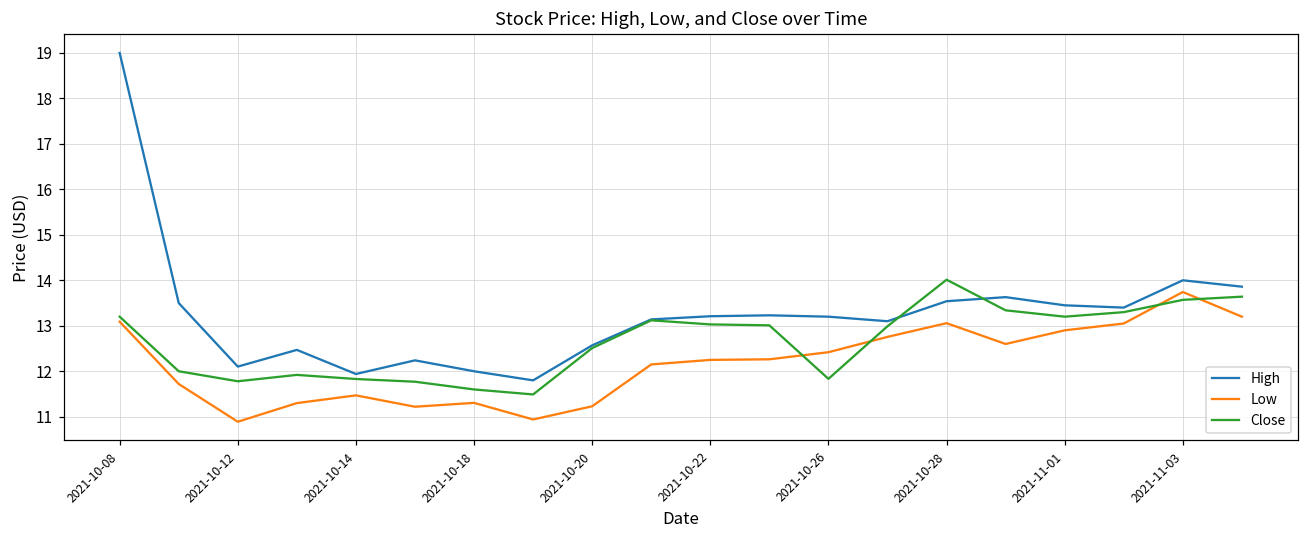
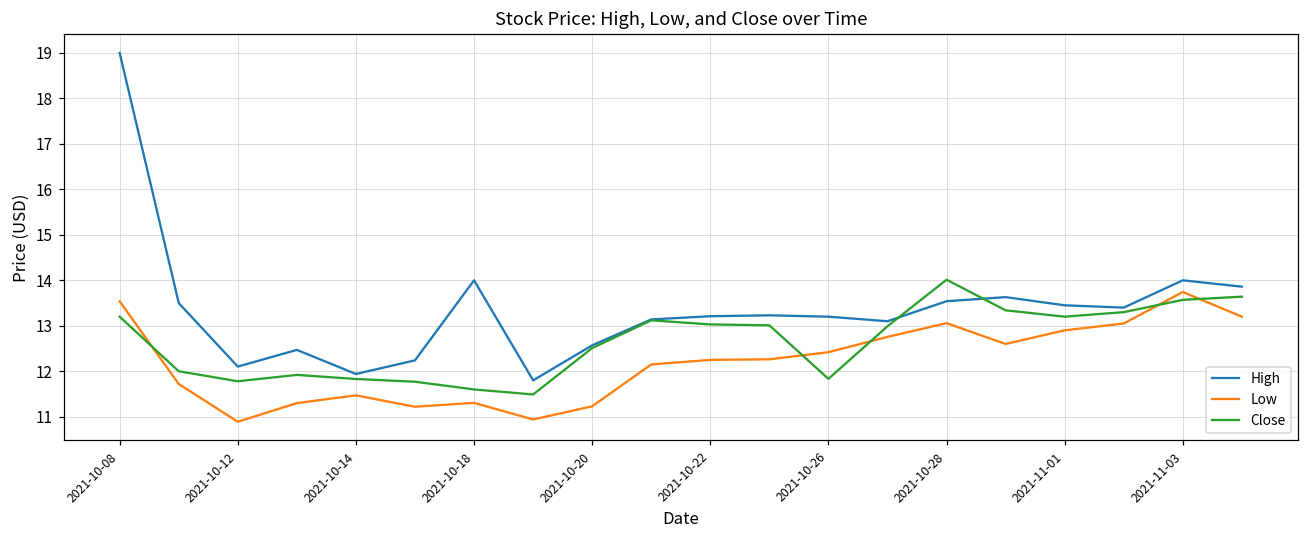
Low, 2021-10-08: 13.1 -> 13.5
High, 2021-10-18: 12 -> 14
